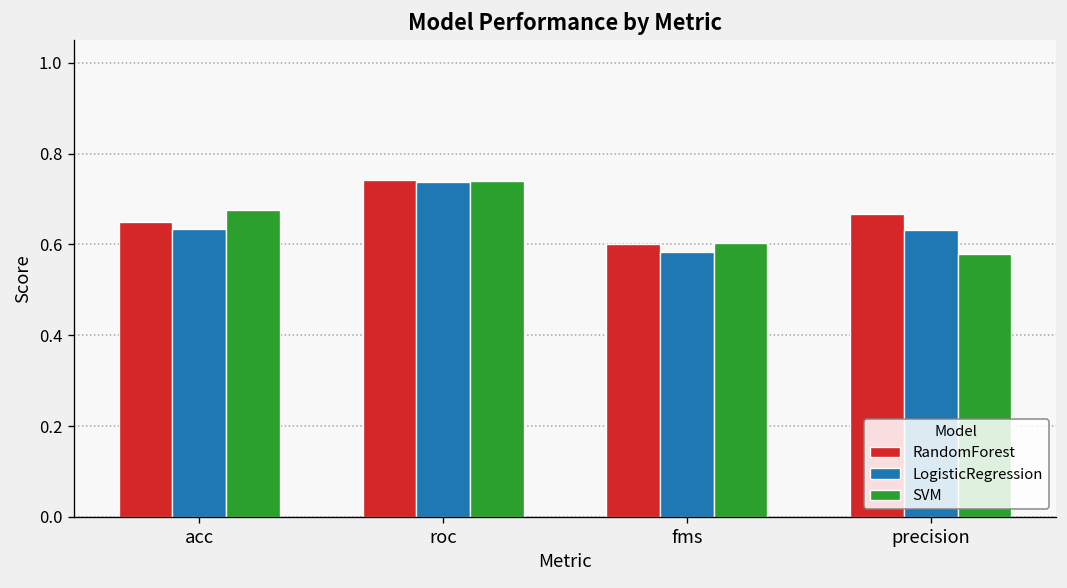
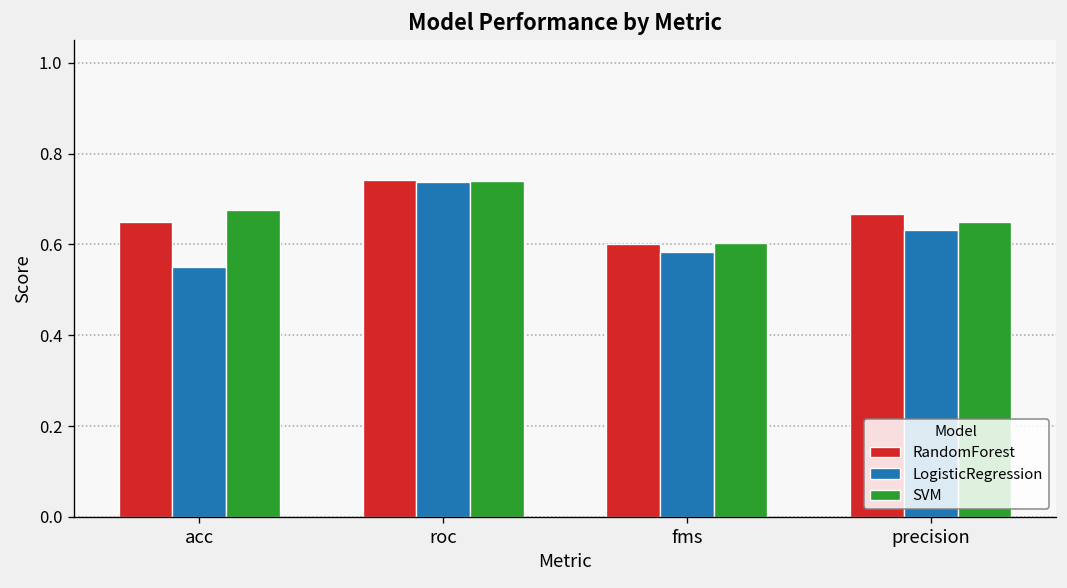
LogisticRegression, acc: 0.63 -> 0.55
SVM, precision: 0.58 -> 0.65
